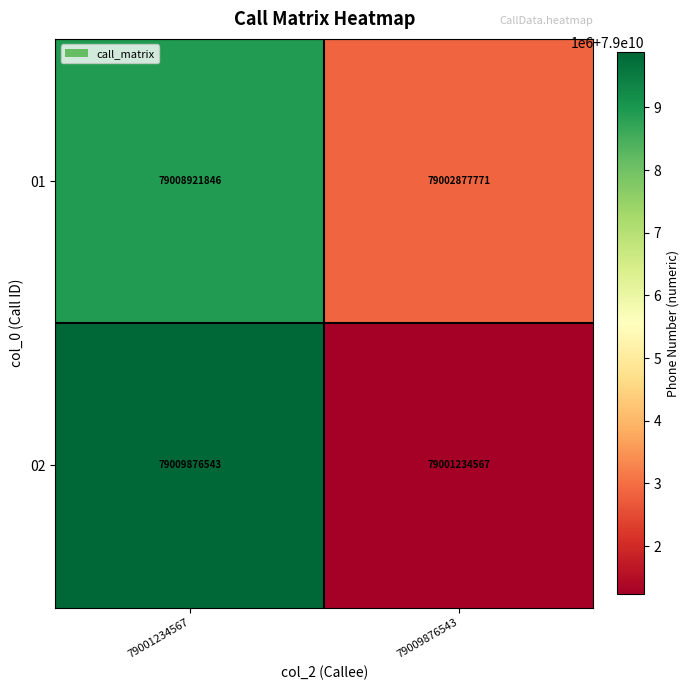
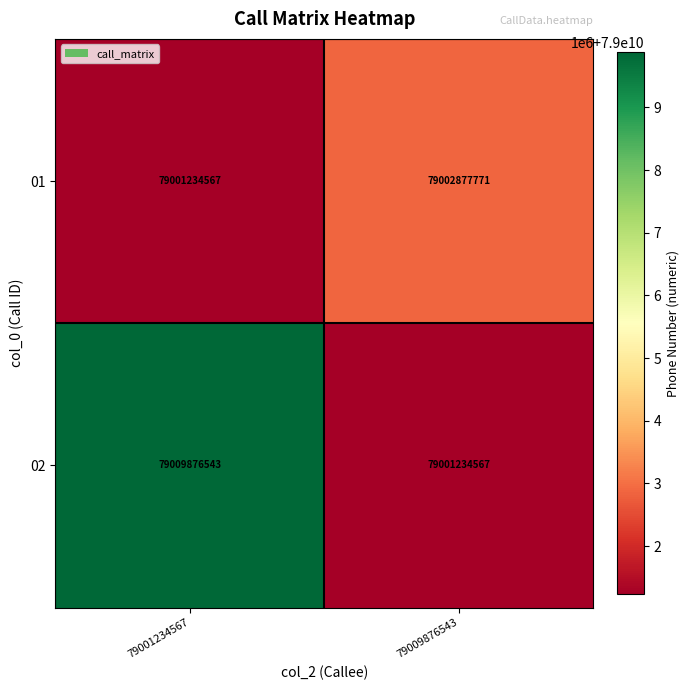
01, 79001234567: 79008921846 -> 79001234567
